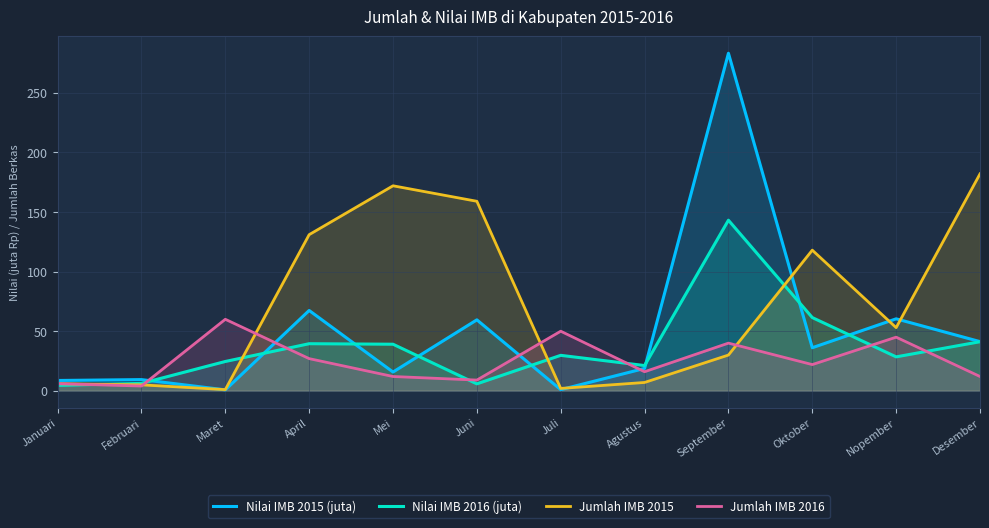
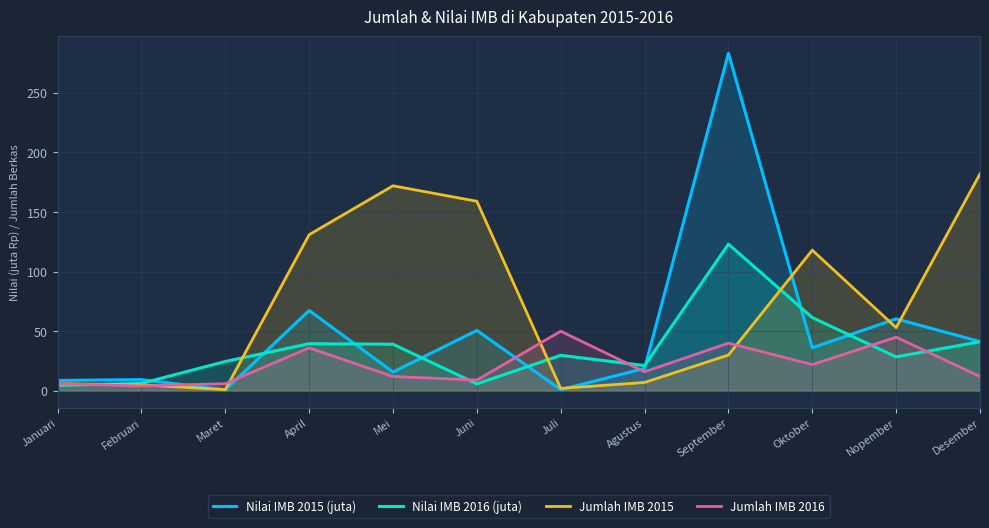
Jumlah IMB 2016, Maret: 60 -> 6
Jumlah IMB 2016, April: 27 -> 36
Nilai IMB 2015 (juta), Juni: 60 -> 51
Nilai IMB 2016 (juta), September: 143 -> 123
